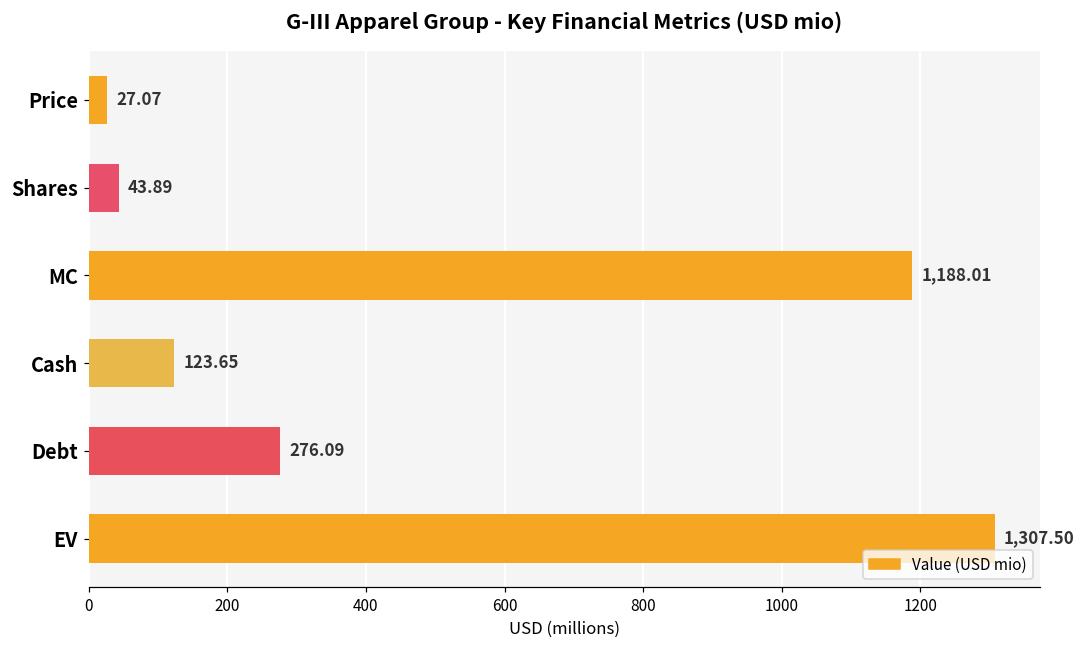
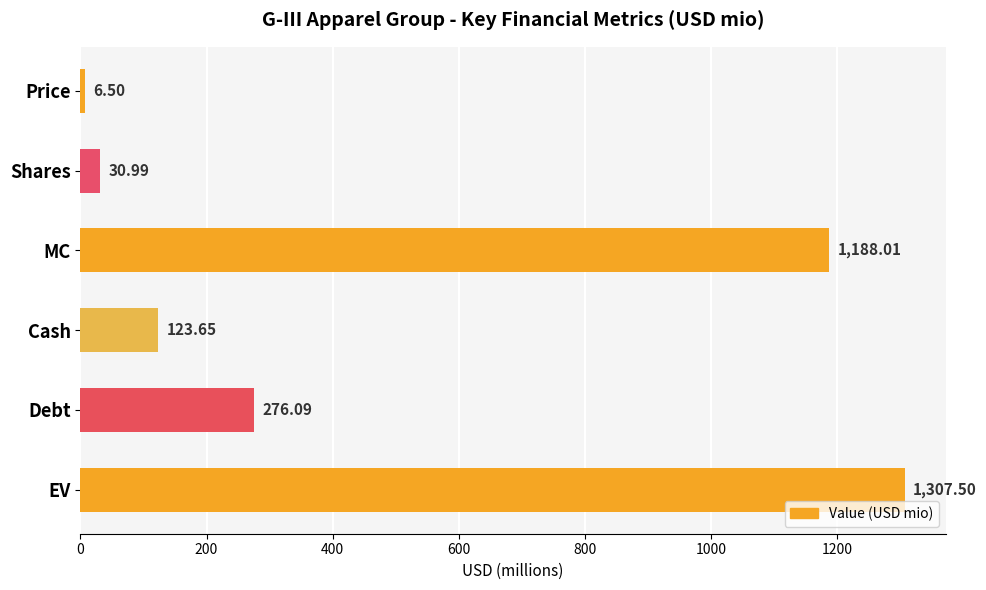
Price: 27.07 -> 6.50
Shares: 43.89 -> 30.99
